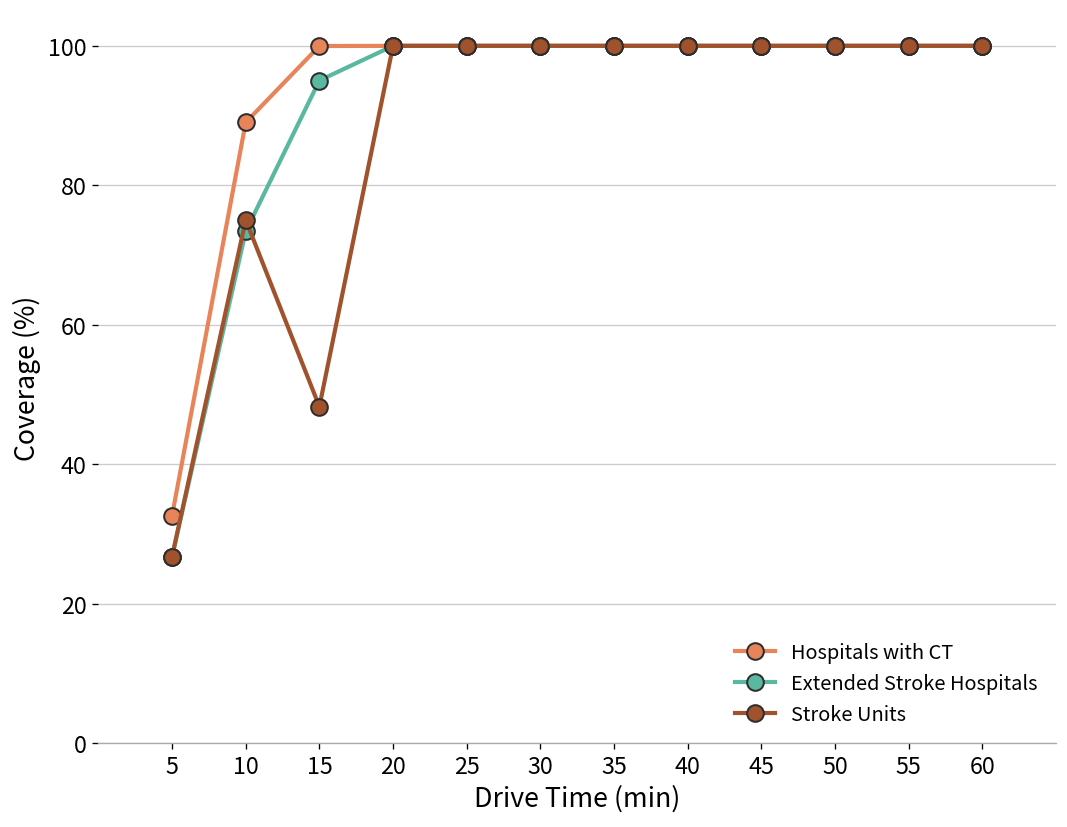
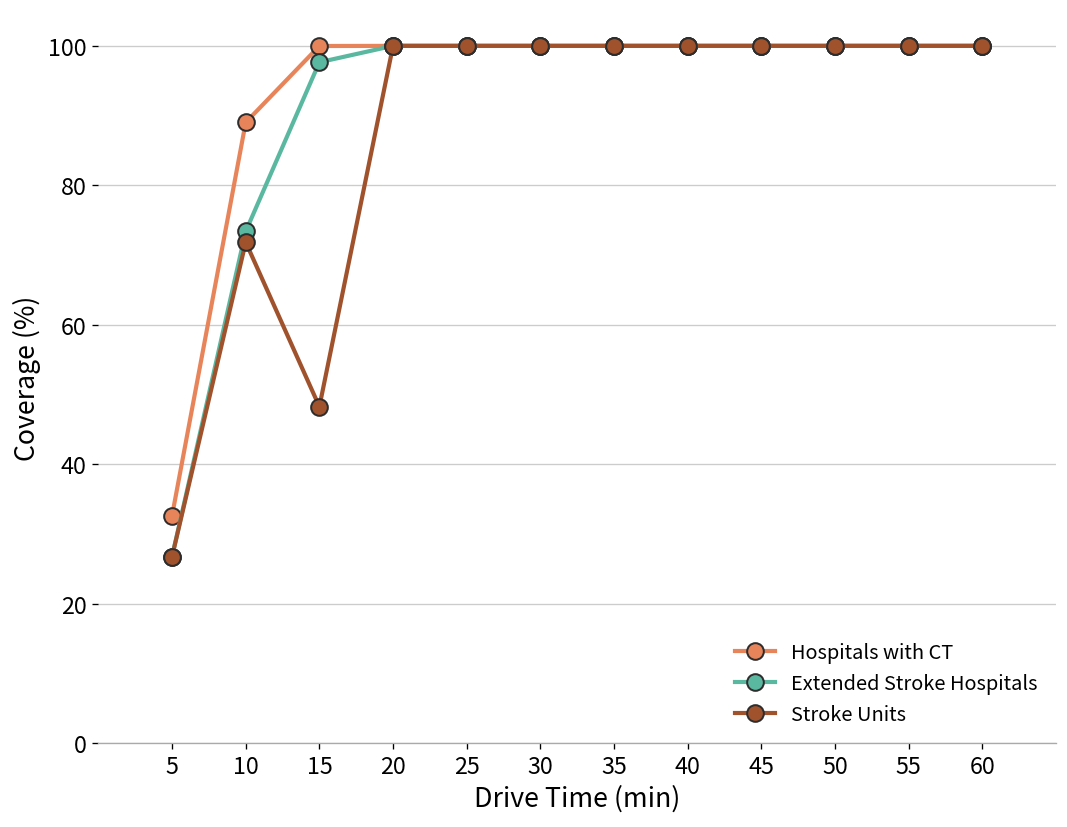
Stroke Units, 10: 75 -> 72
Extended Stroke Hospitals, 15: 95 -> 98
